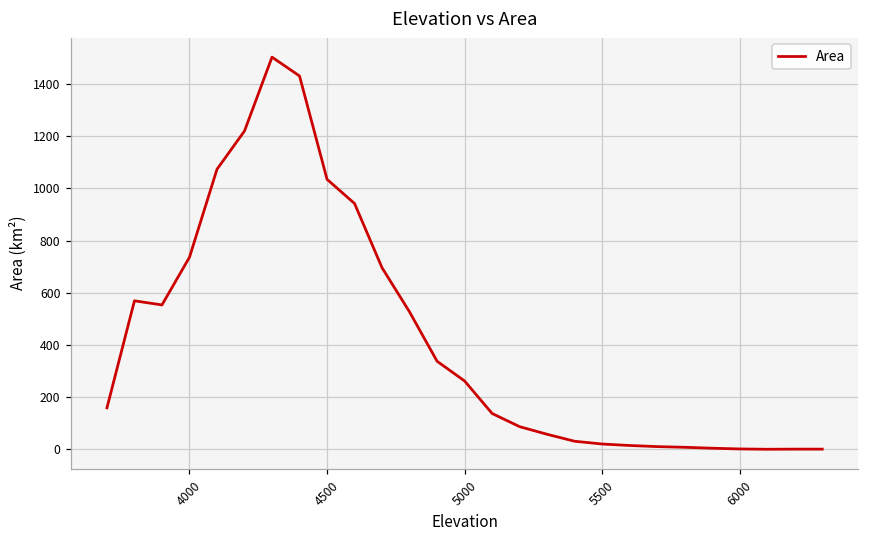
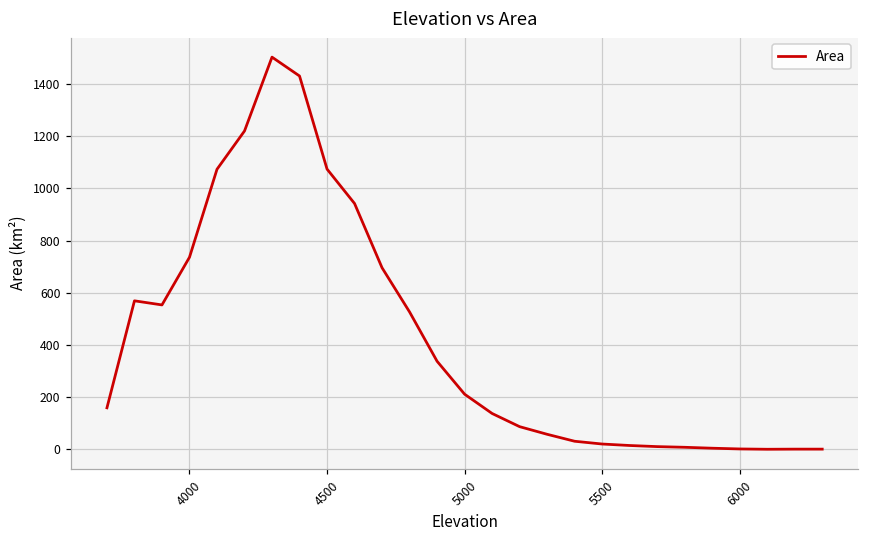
4500: 1040 -> 1070
5000: 260 -> 210
